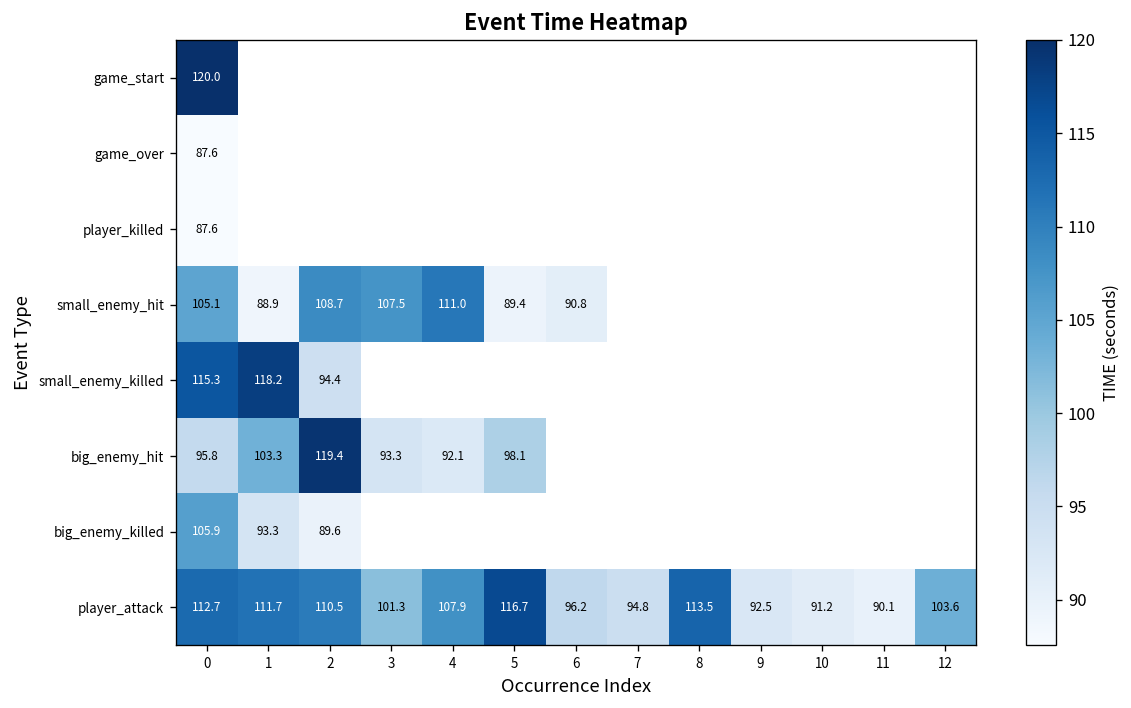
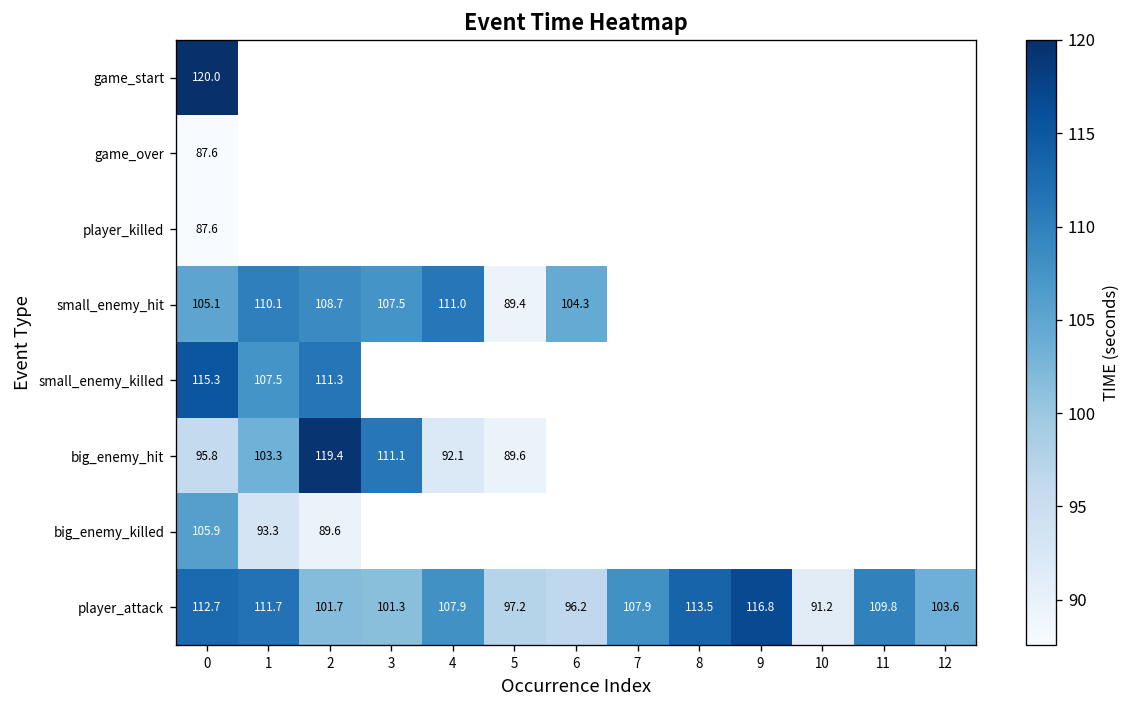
small_enemy_hit, 1: 88.9 -> 110.1
small_enemy_hit, 6: 90.8 -> 104.3
small_enemy_killed, 1: 118.2 -> 107.5
small_enemy_killed, 2: 94.4 -> 111.3
big_enemy_hit, 3: 93.3 -> 111.1
big_enemy_hit, 5: 98.1 -> 89.6
player_attack, 2: 110.5 -> 101.7
player_attack, 5: 116.7 -> 97.2
player_attack, 7: 94.8 -> 107.9
player_attack, 9: 92.5 -> 116.8
player_attack, 11: 90.1 -> 109.8
